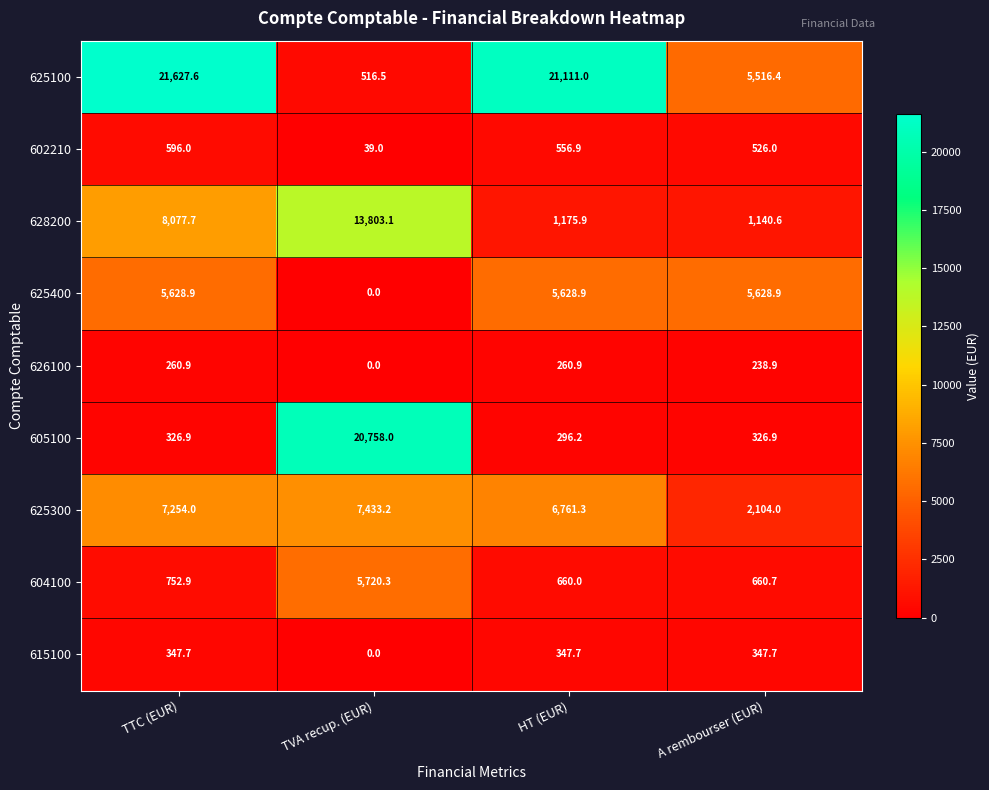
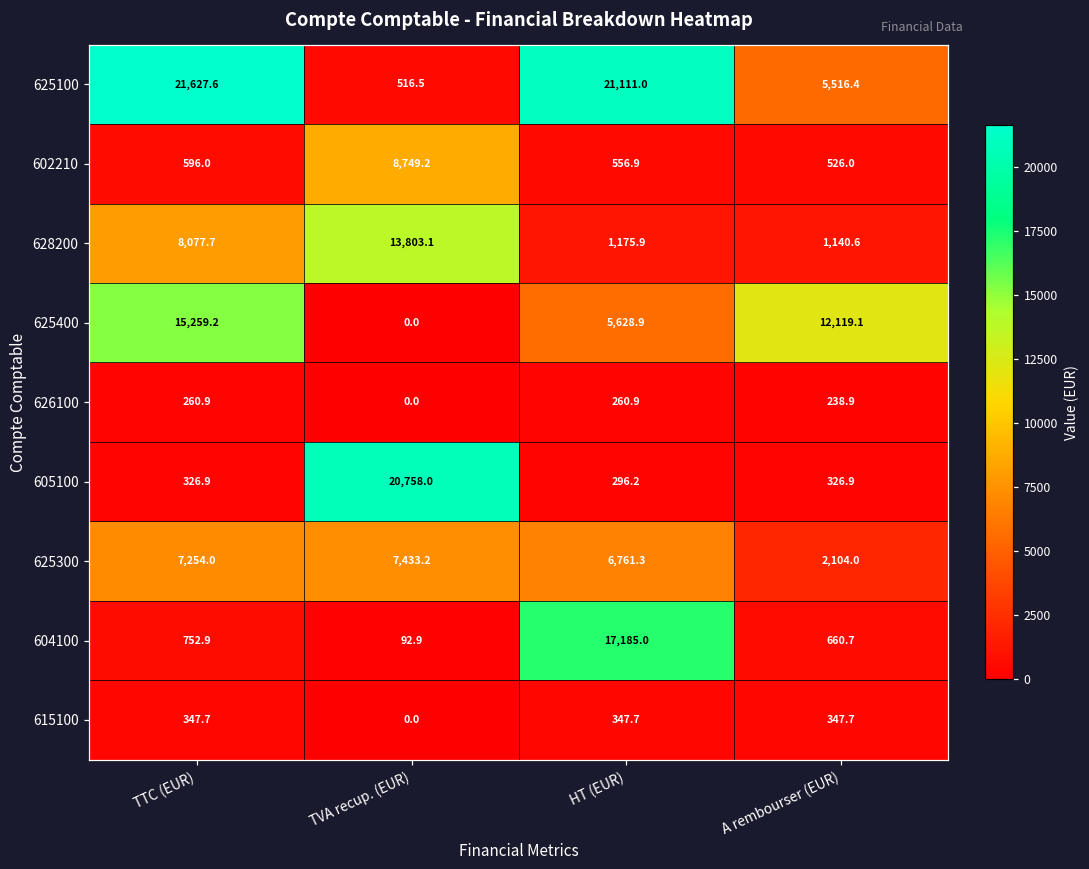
602210, TVA recup. (EUR): 39.0 -> 8,749.2
625400, TTC (EUR): 5,628.9 -> 15,259.2
625400, A rembourser (EUR): 5,628.9 -> 12,119.1
604100, TVA recup. (EUR): 5,720.3 -> 92.9
604100, HT (EUR): 660.0 -> 17,185.0
